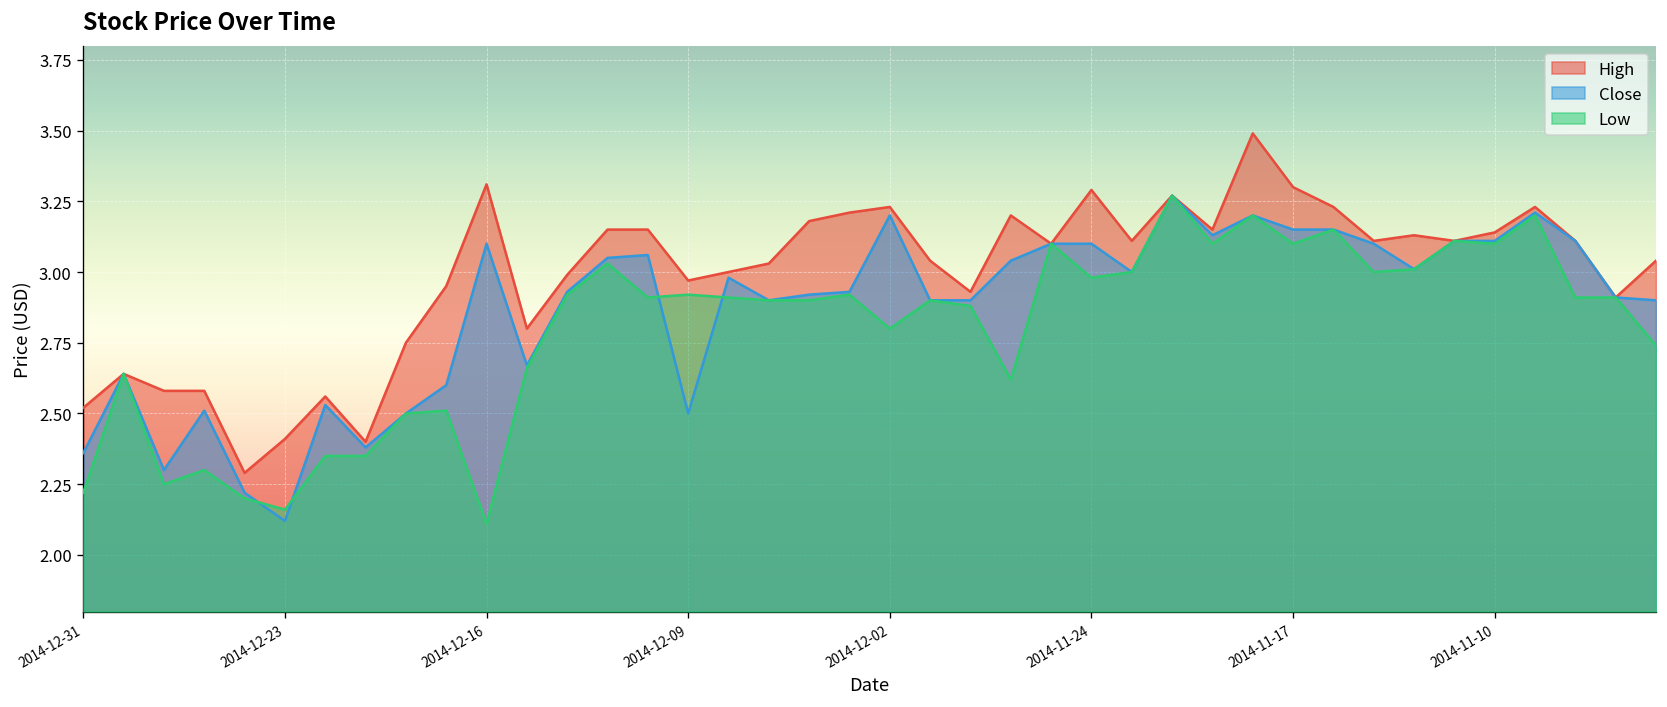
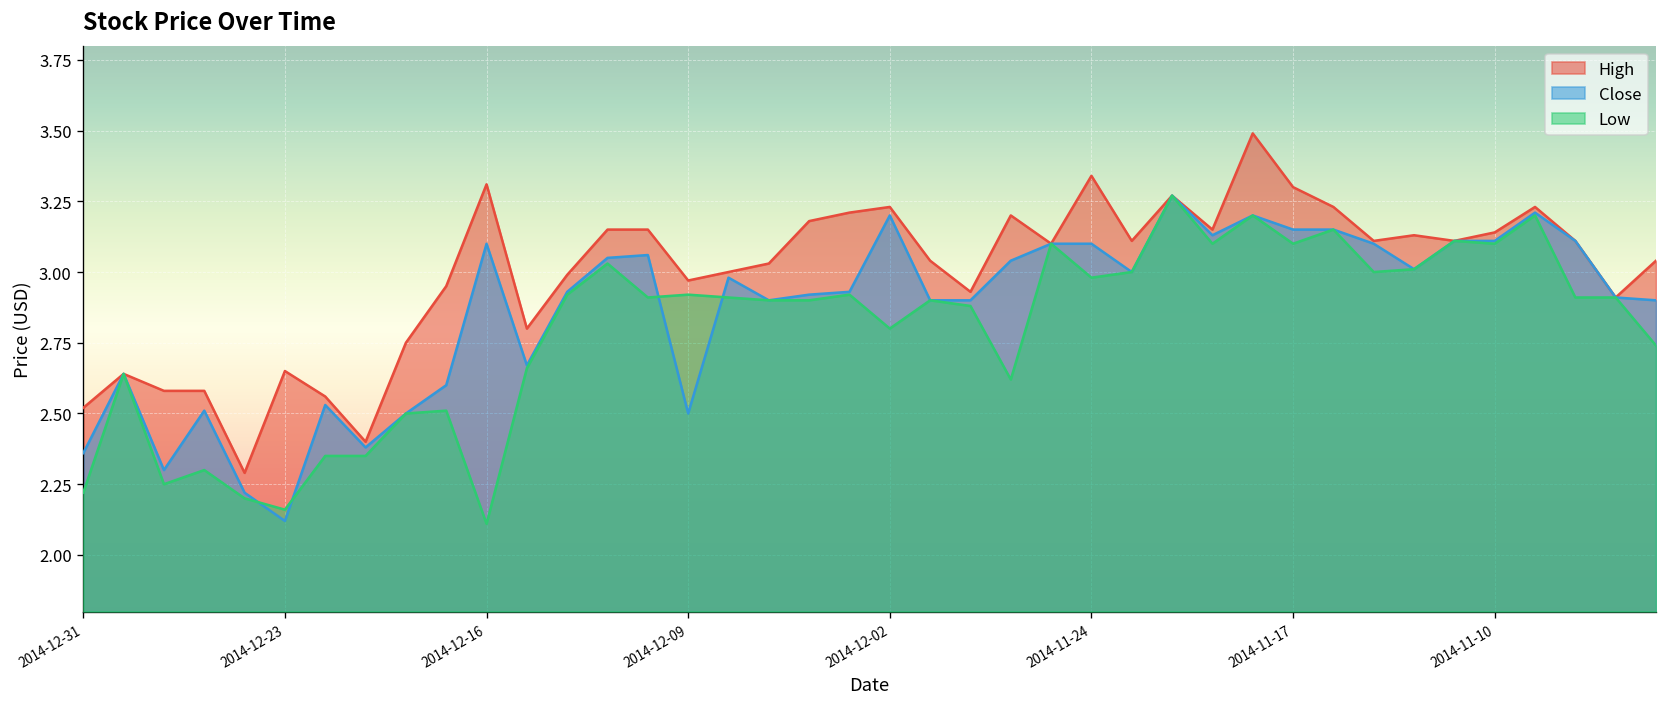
High, 2014-12-23: 2.41 -> 2.65
High, 2014-11-24: 3.29 -> 3.34
